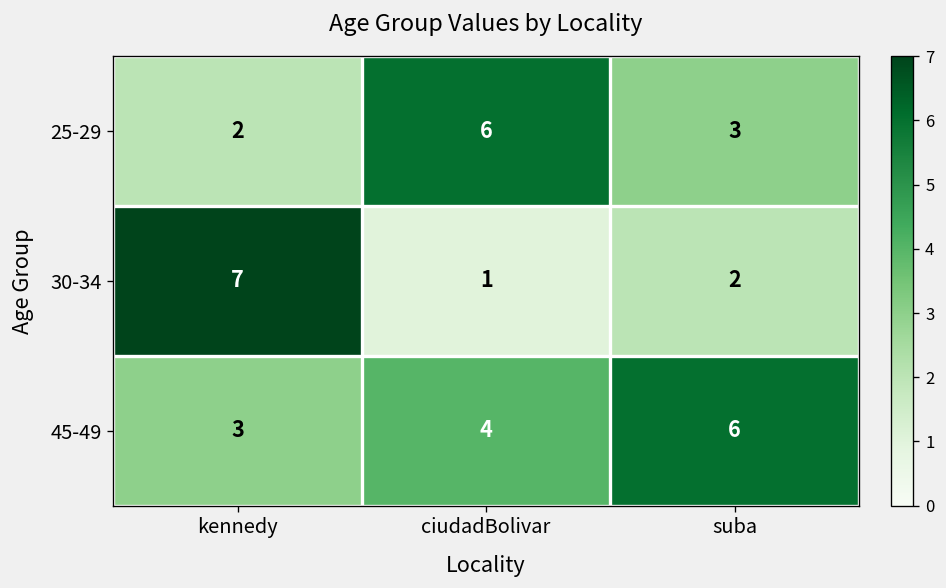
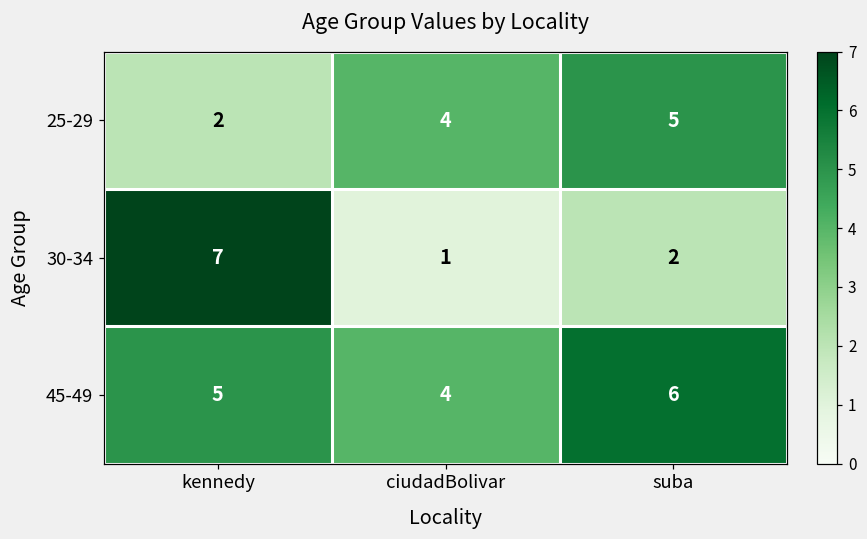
25-29, ciudadBolivar: 6 -> 4
25-29, suba: 3 -> 5
45-49, kennedy: 3 -> 5
